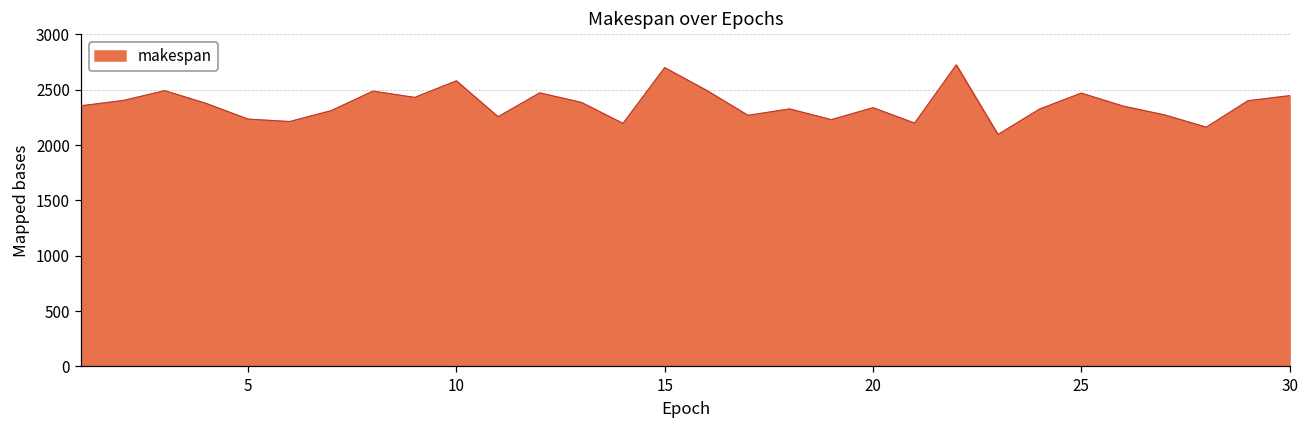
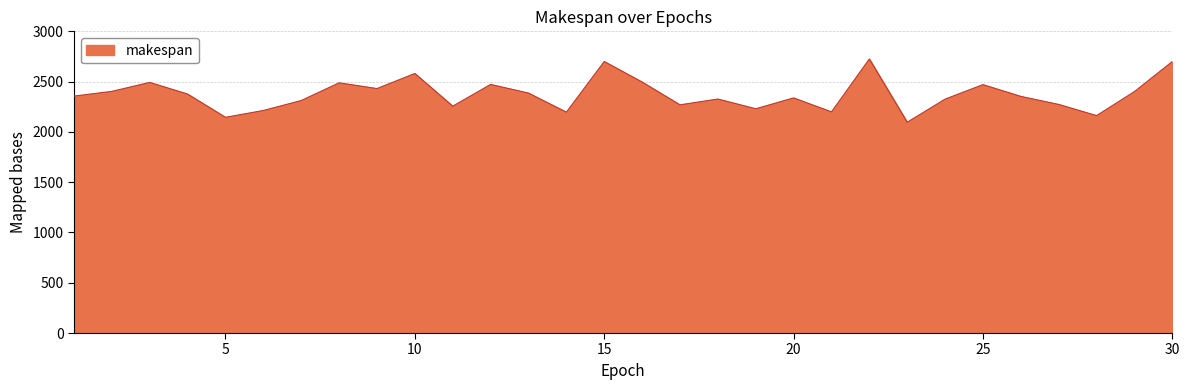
5: 2240 -> 2150
30: 2450 -> 2700
